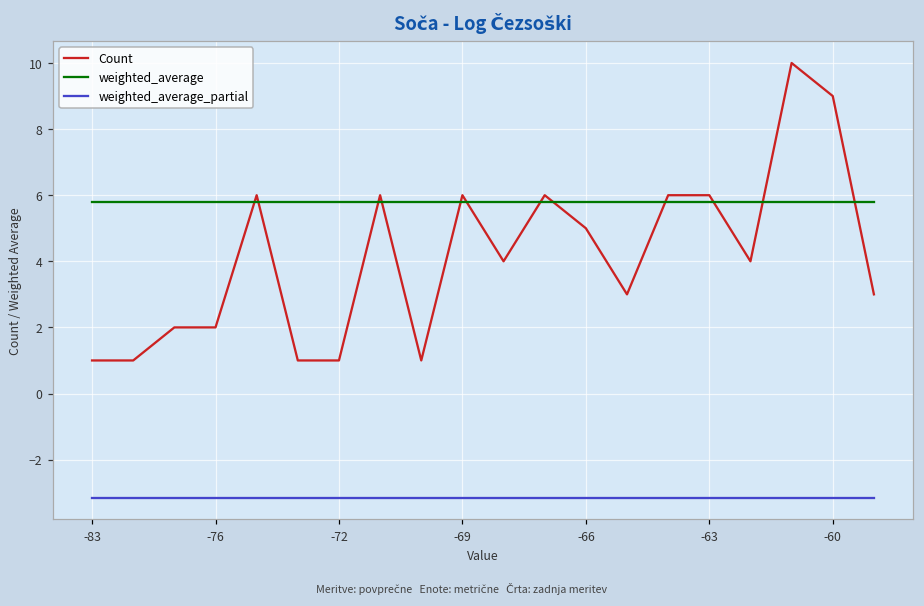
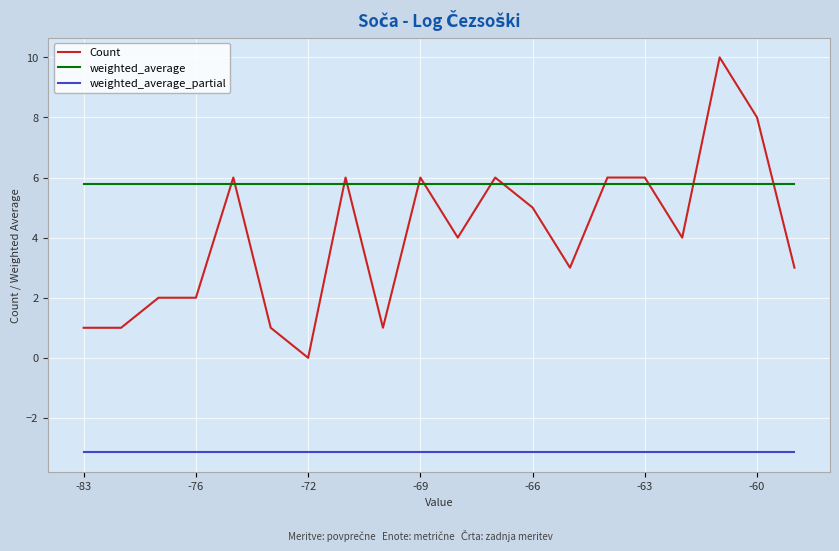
Count, -72: 1 -> 0
Count, -60: 9 -> 8
